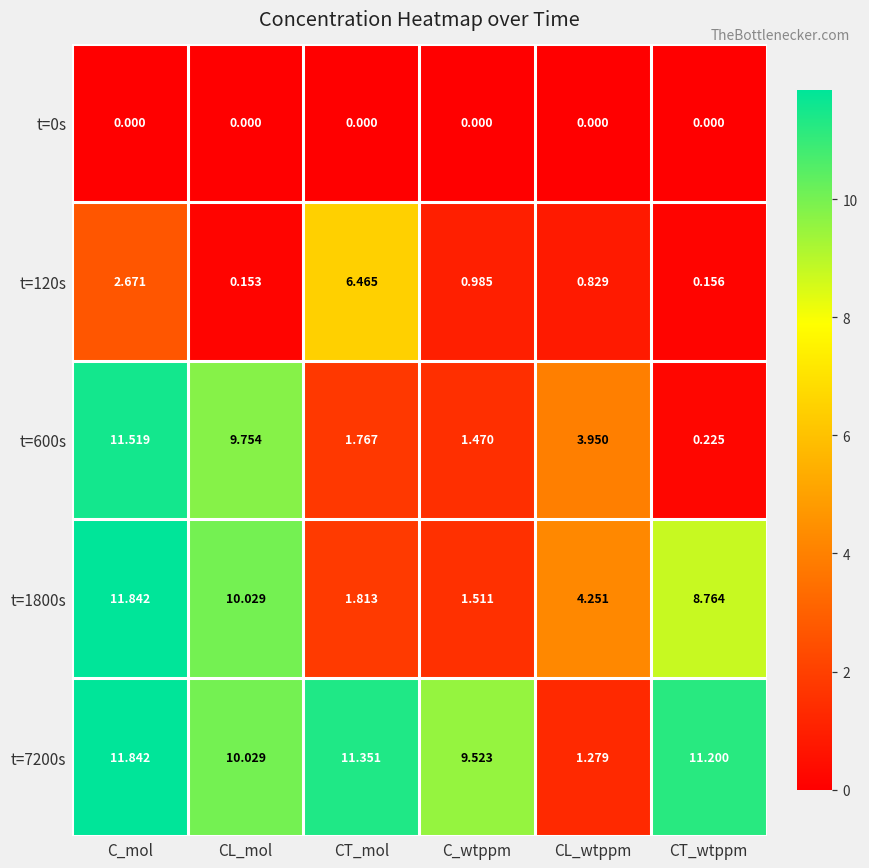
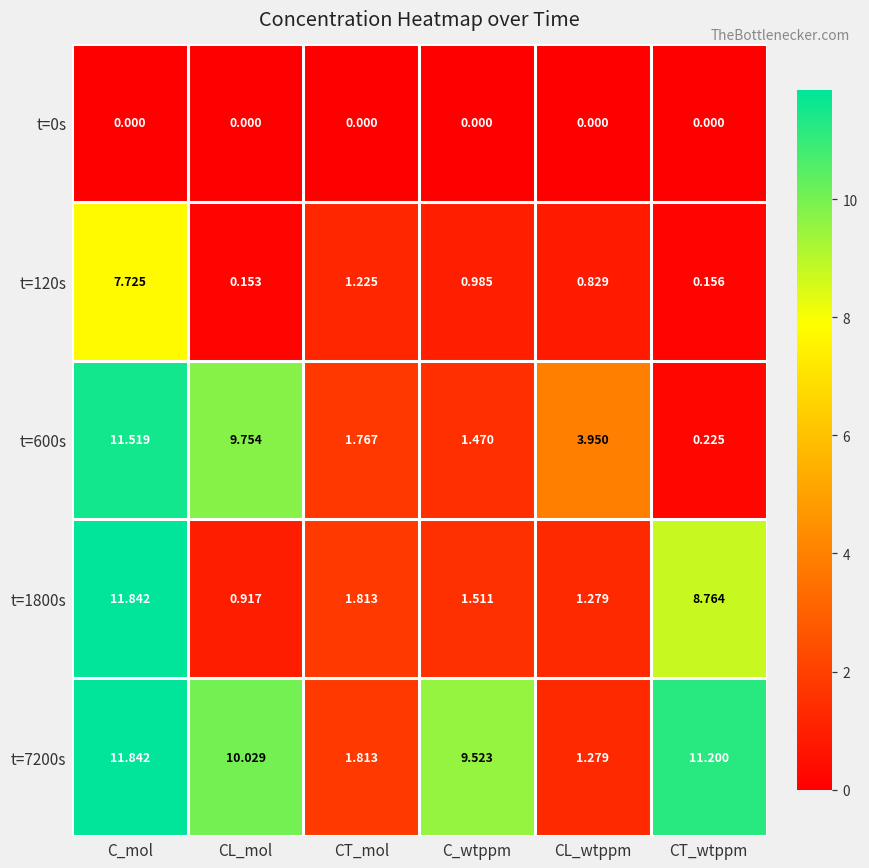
t=120s, C_mol: 2.671 -> 7.725
t=120s, CT_mol: 6.465 -> 1.225
t=1800s, CL_mol: 10.029 -> 0.917
t=1800s, CL_wtppm: 4.251 -> 1.279
t=7200s, CT_mol: 11.351 -> 1.813
